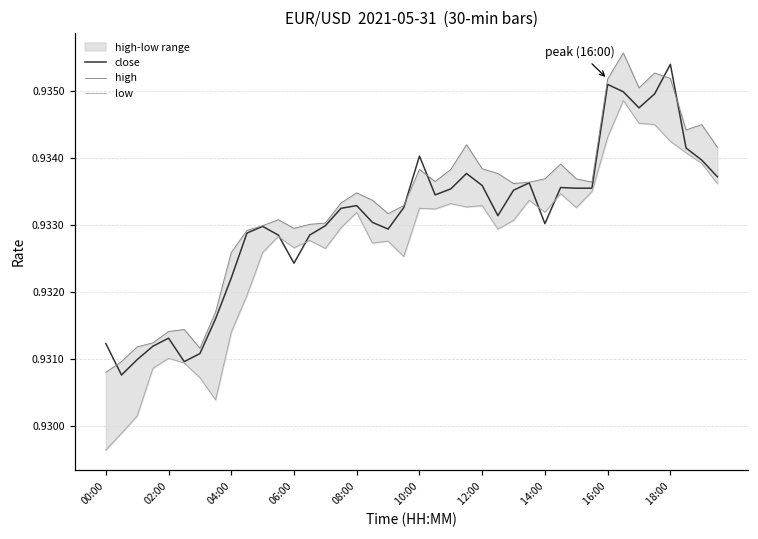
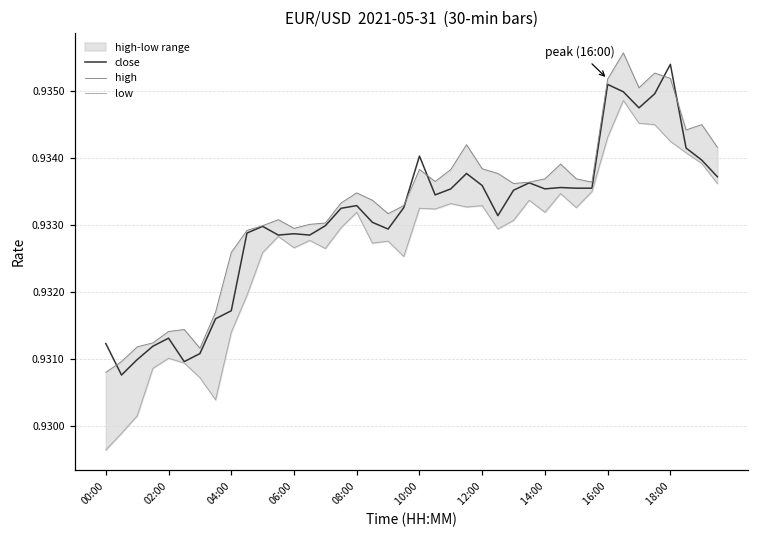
close, 04:00: 0.9322 -> 0.9317
close, 06:00: 0.9324 -> 0.9329
close, 14:00: 0.9330 -> 0.9335
